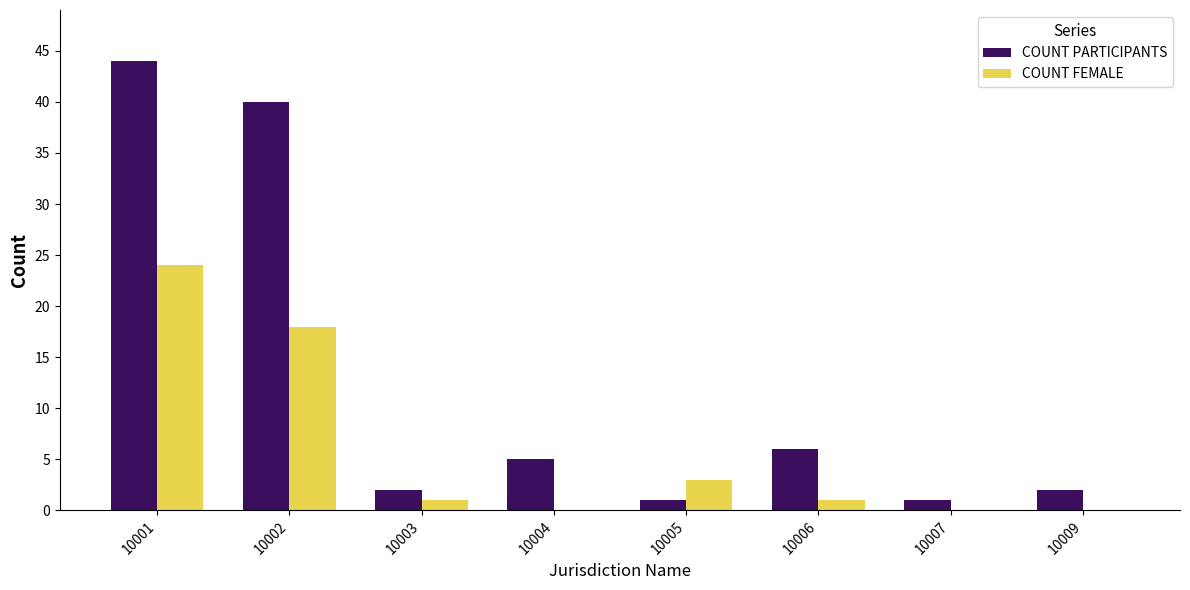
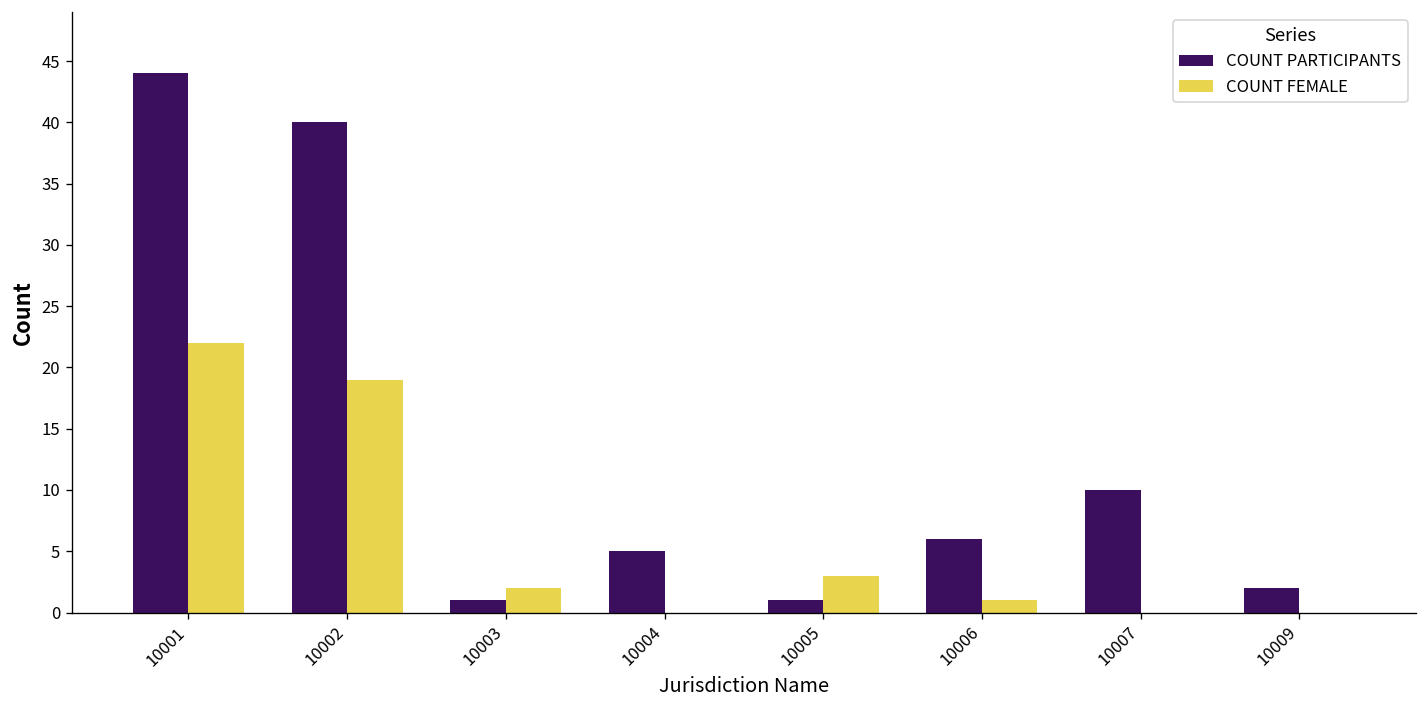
COUNT FEMALE, 10001: 24 -> 22
COUNT FEMALE, 10002: 18 -> 19
COUNT PARTICIPANTS, 10003: 2 -> 1
COUNT FEMALE, 10003: 1 -> 2
COUNT PARTICIPANTS, 10007: 1 -> 10
